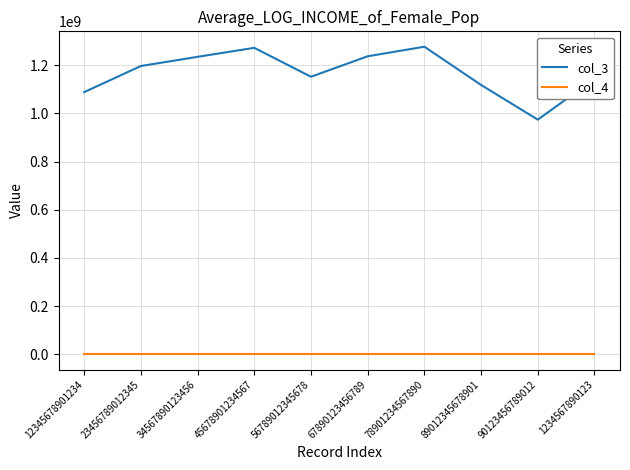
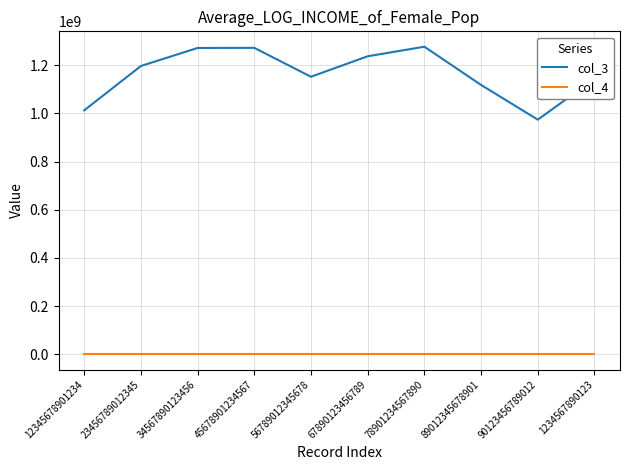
col_3, 12345678901234: 1090000000 -> 1010000000
col_3, 34567890123456: 1230000000 -> 1270000000
